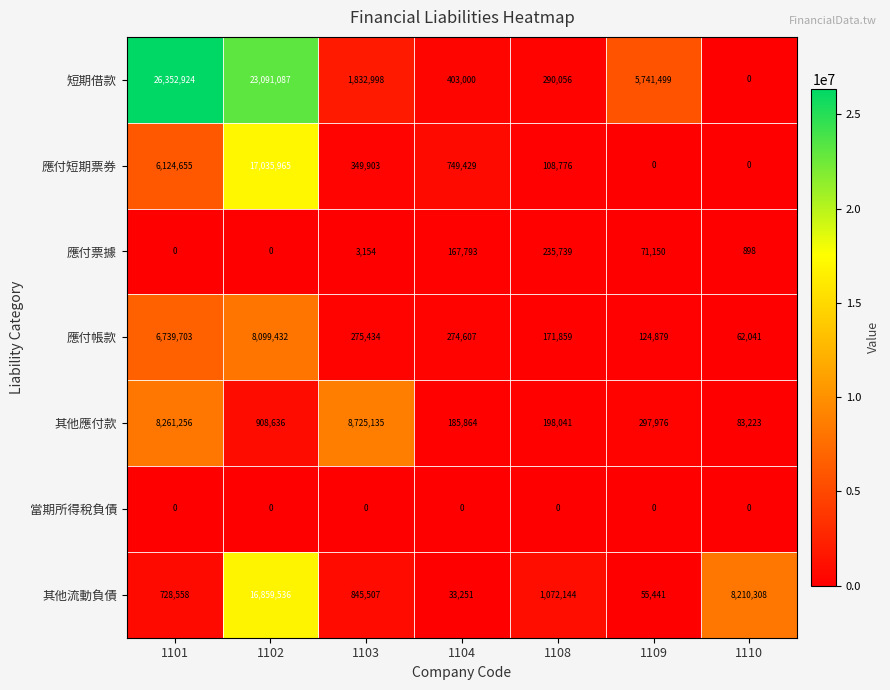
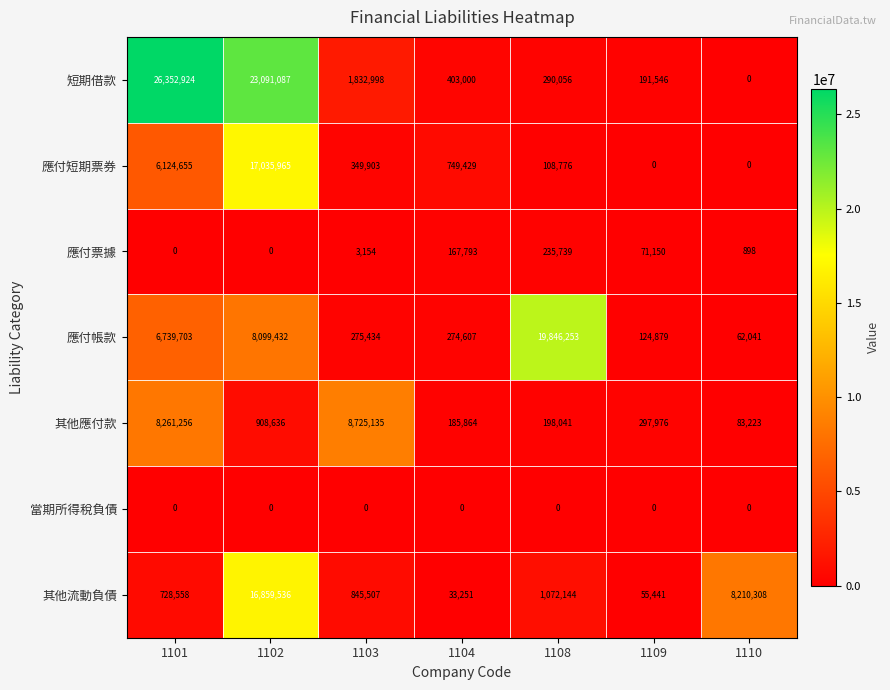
短期借款, 1109: 5,741,499 -> 191,546
應付帳款, 1108: 171,859 -> 19,846,253
